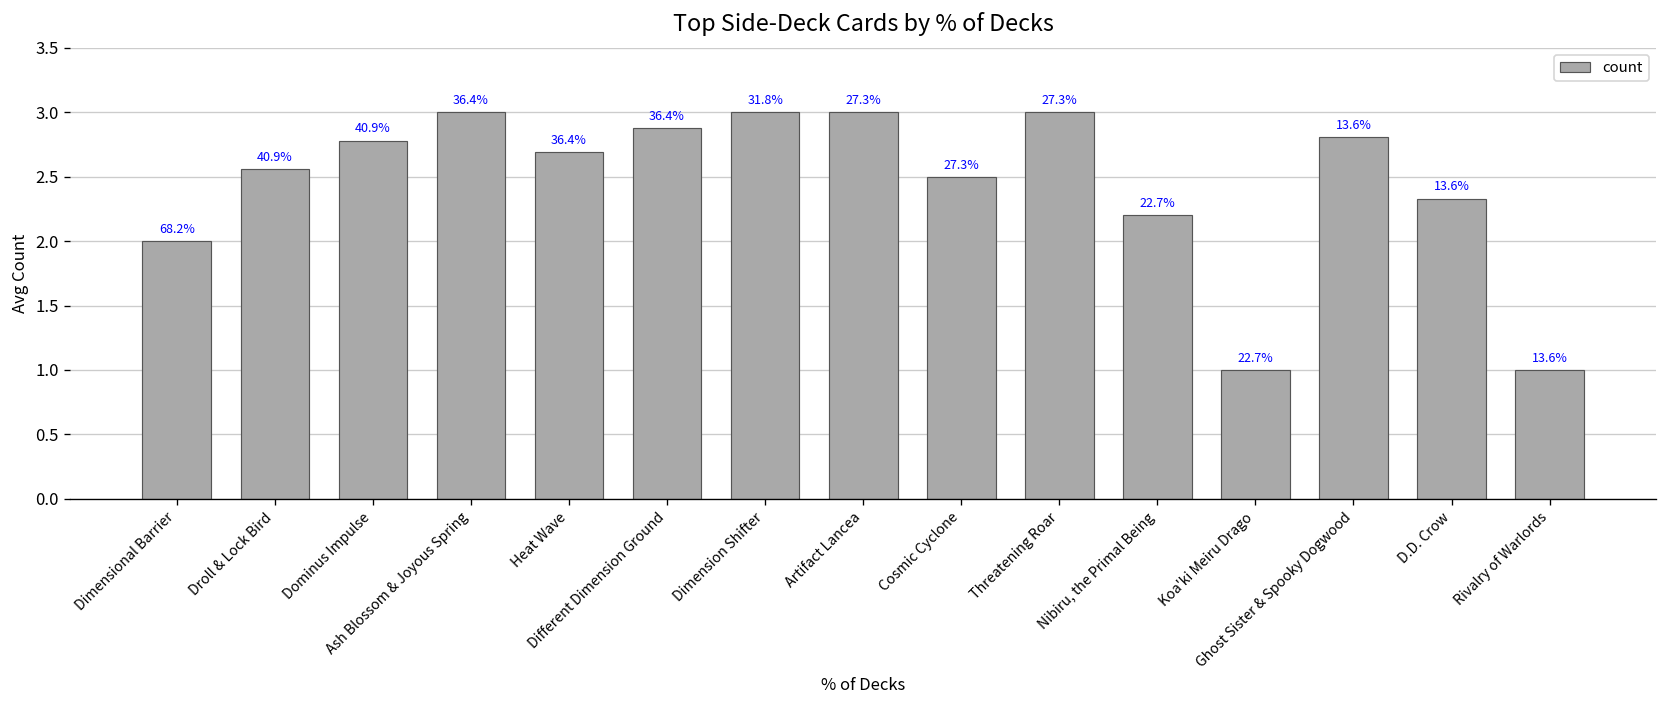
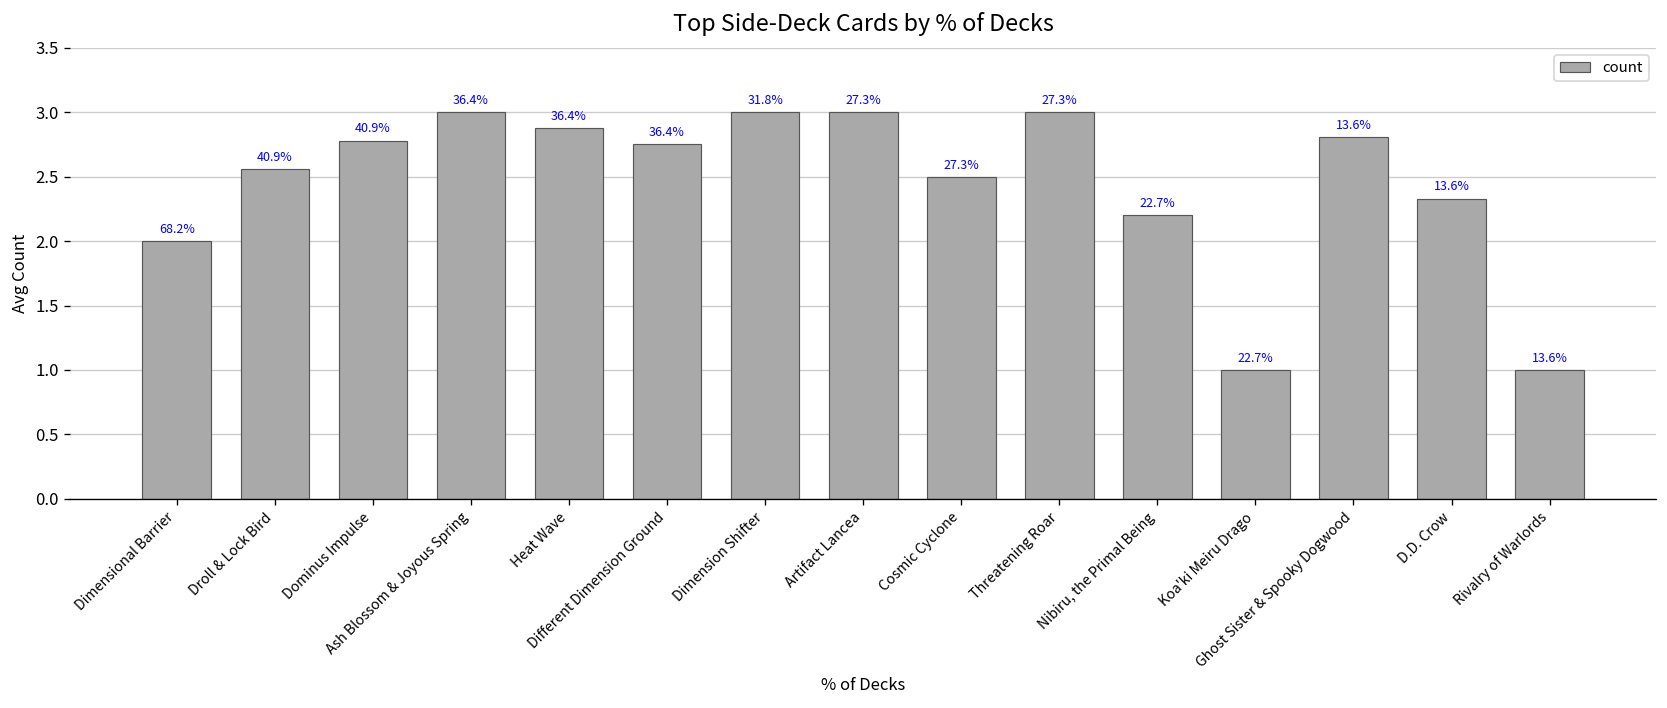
Heat Wave: 2.69 -> 2.88
Different Dimension Ground: 2.88 -> 2.75
